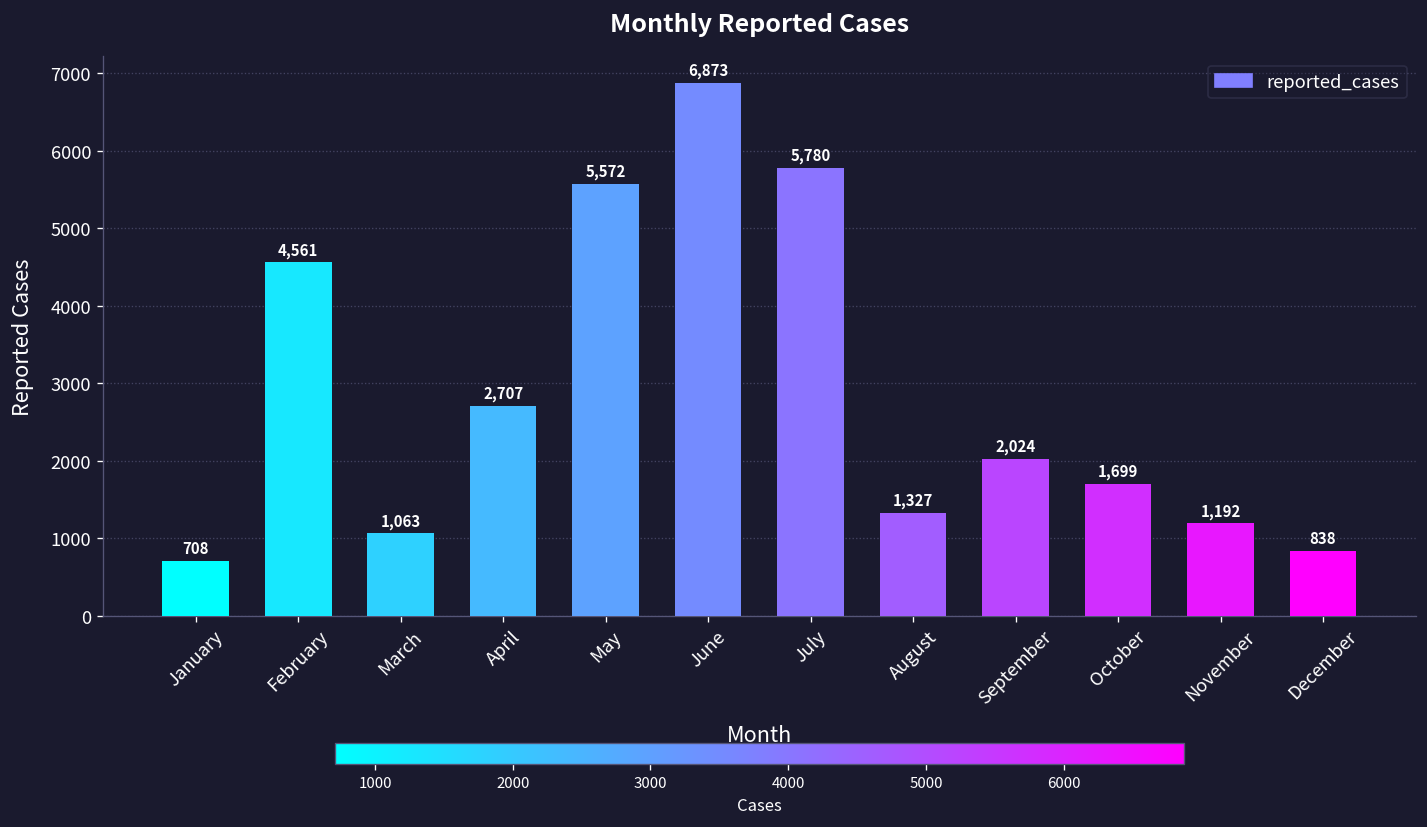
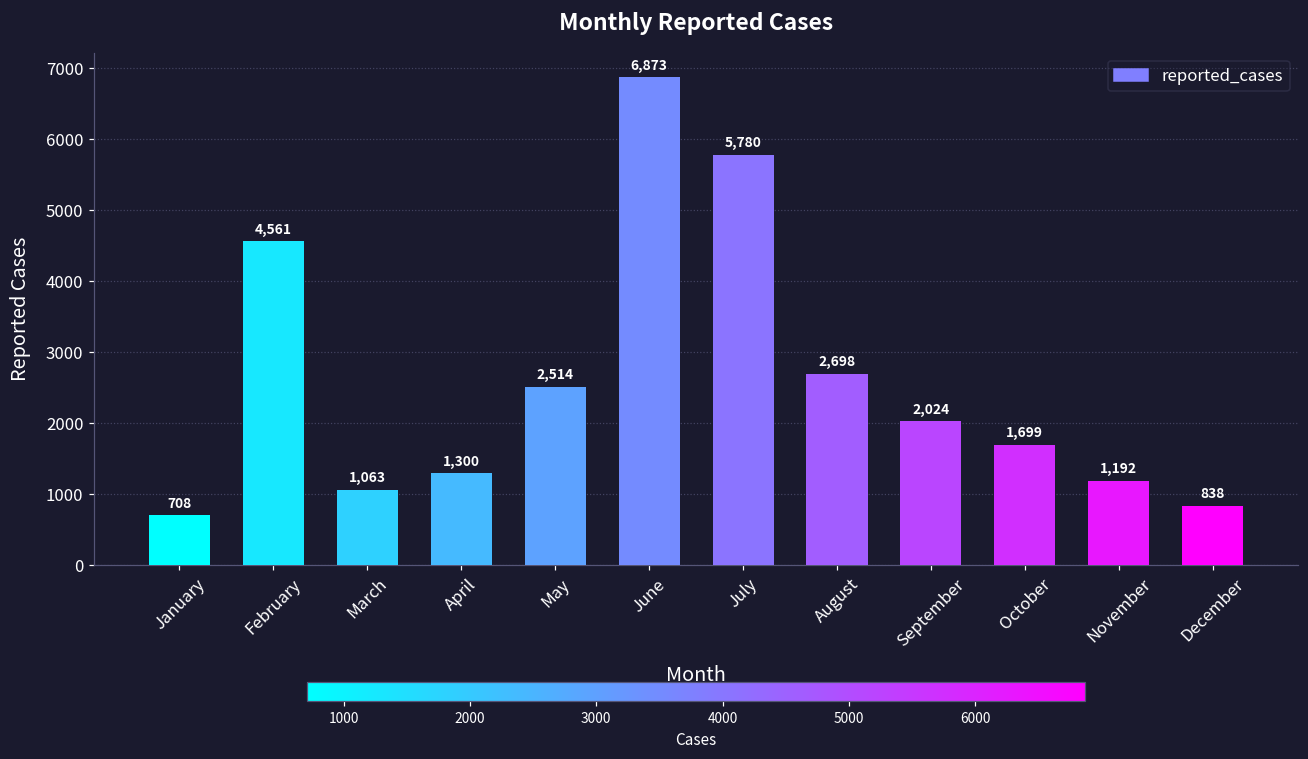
April: 2,707 -> 1,300
May: 5,572 -> 2,514
August: 1,327 -> 2,698
